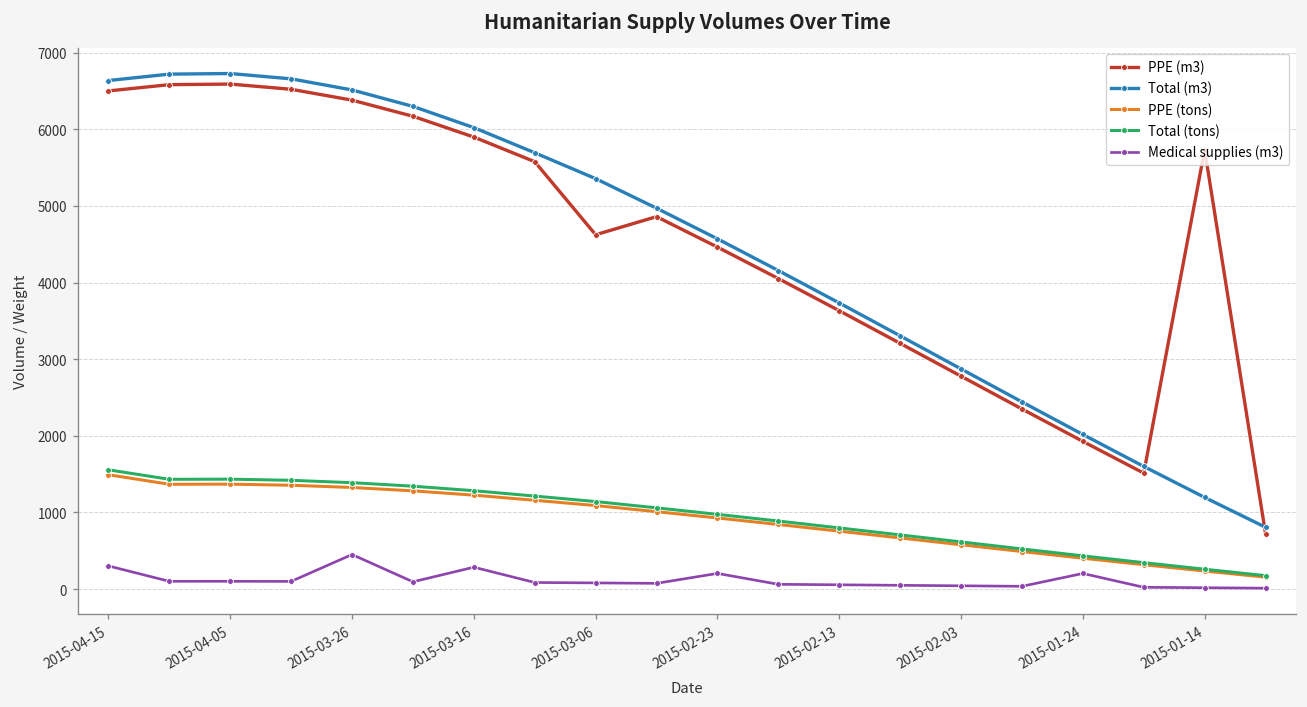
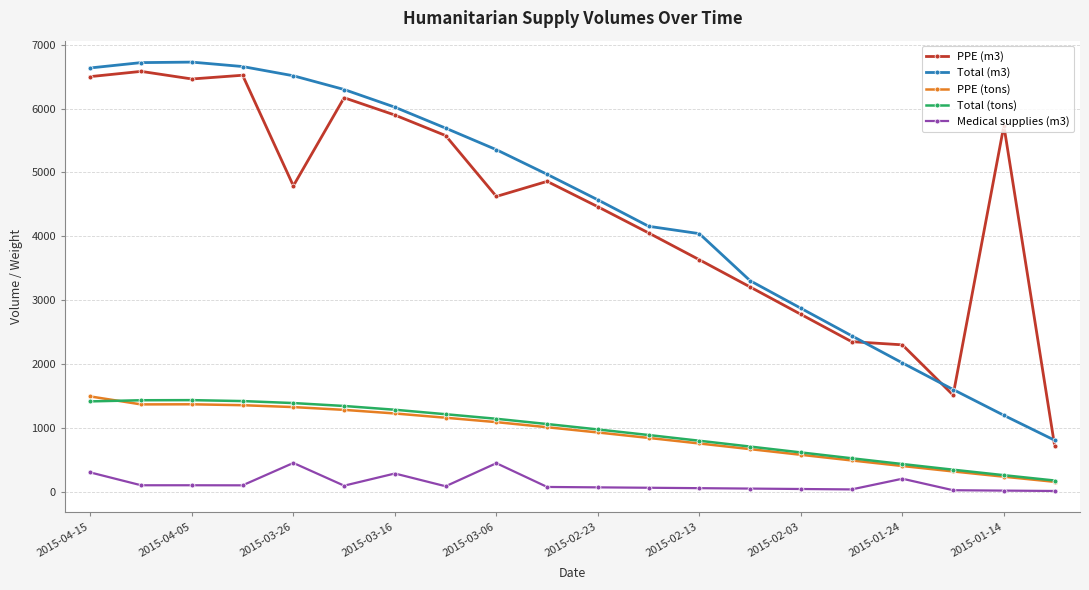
Total (tons), 2015-04-15: 1600 -> 1400
PPE (m3), 2015-04-05: 6600 -> 6500
PPE (m3), 2015-03-26: 6400 -> 4800
Medical supplies (m3), 2015-03-06: 100 -> 400
Medical supplies (m3), 2015-02-23: 200 -> 100
Total (m3), 2015-02-13: 3700 -> 4000
PPE (m3), 2015-01-24: 1900 -> 2300
